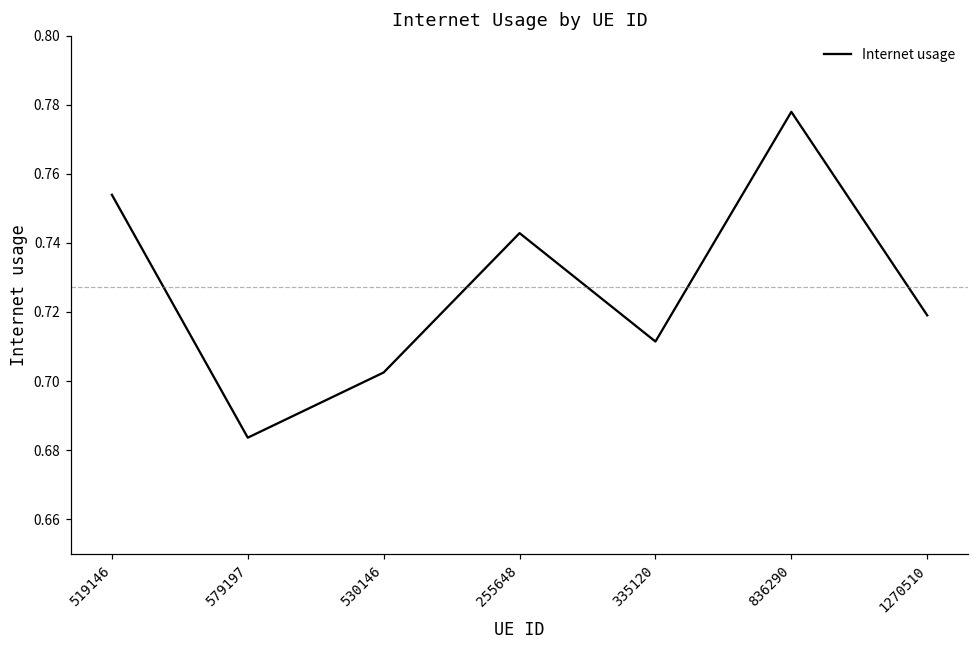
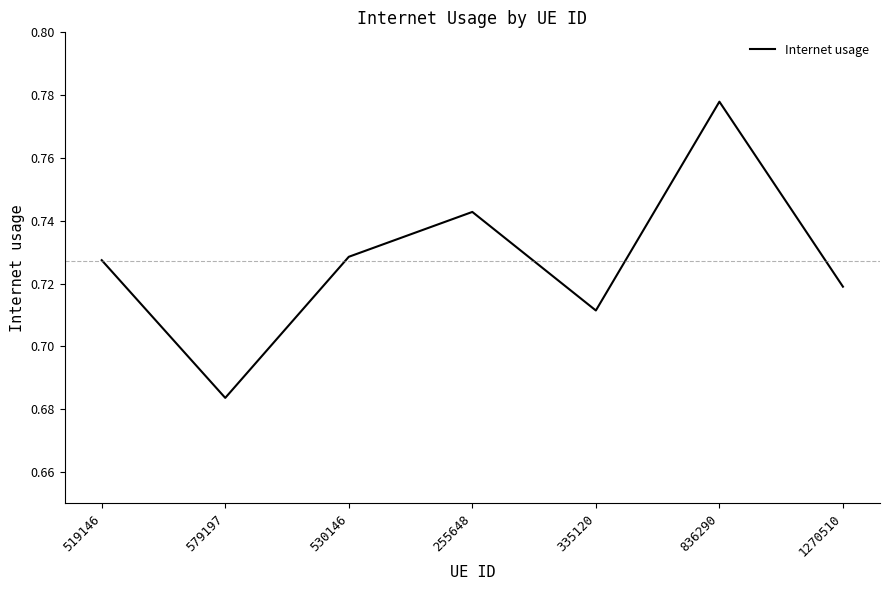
519146: 0.754 -> 0.727
530146: 0.702 -> 0.729
